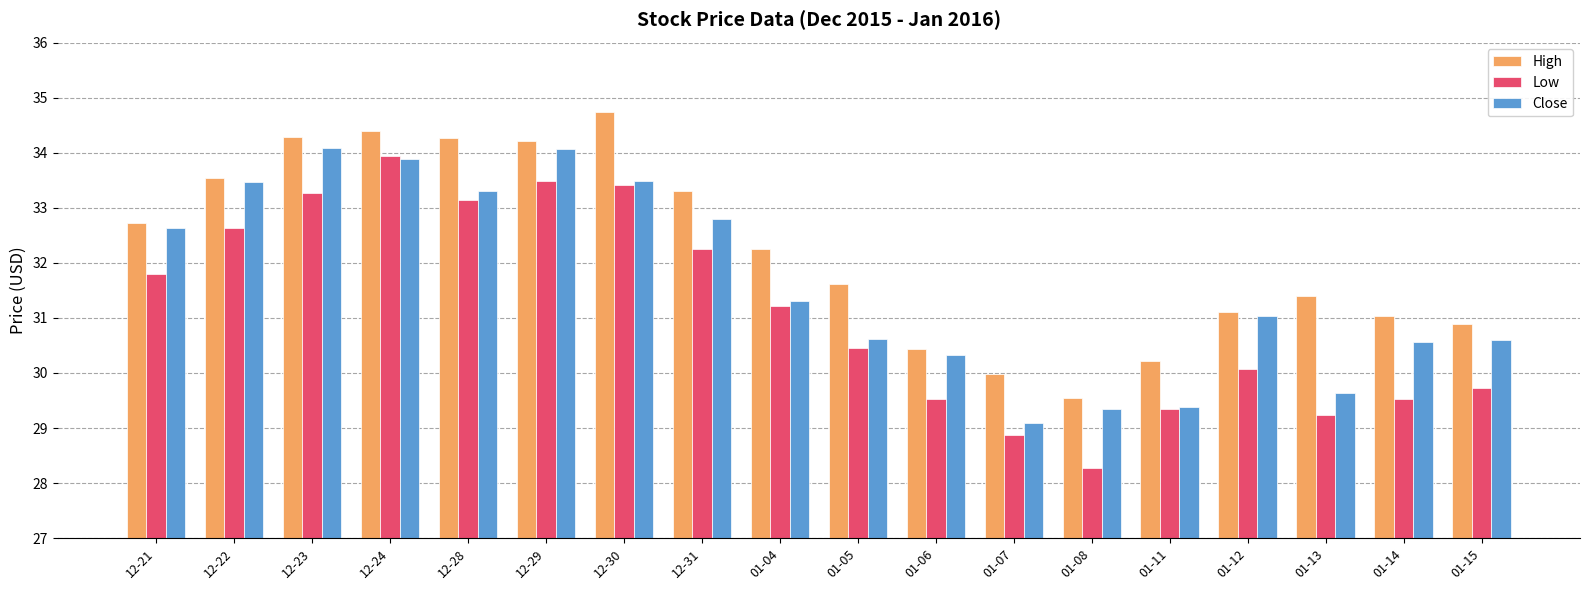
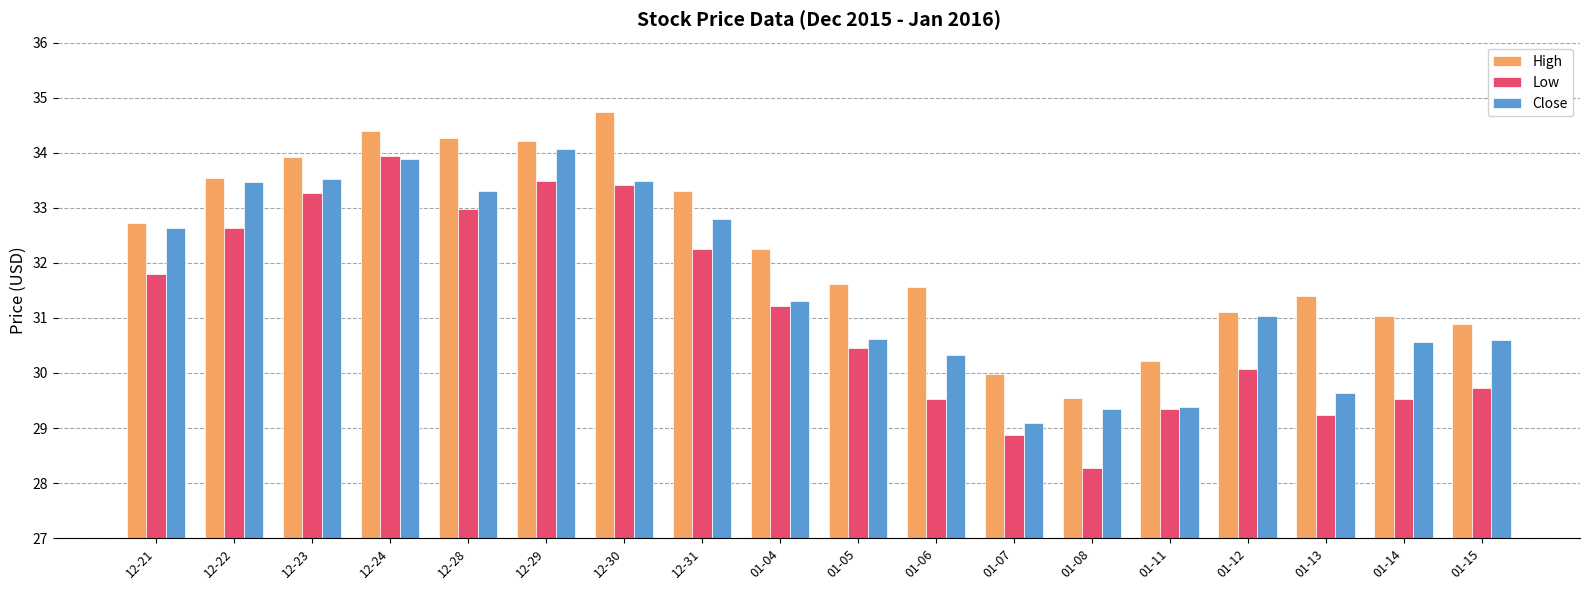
High, 12-23: 34.3 -> 33.9
Close, 12-23: 34.1 -> 33.5
Low, 12-28: 33.1 -> 33.0
High, 01-06: 30.4 -> 31.6
